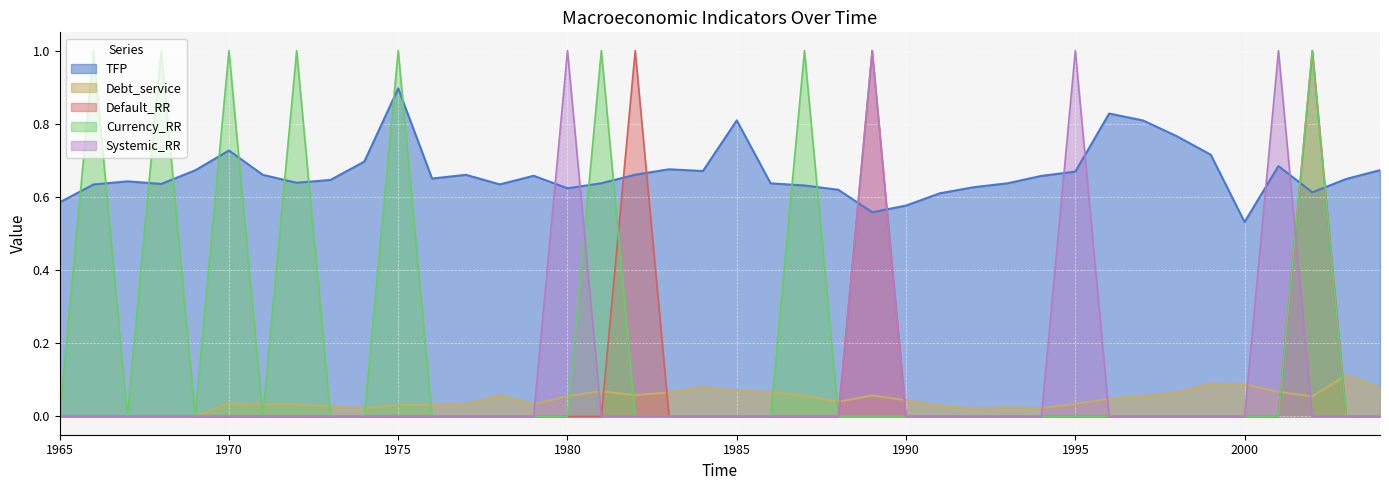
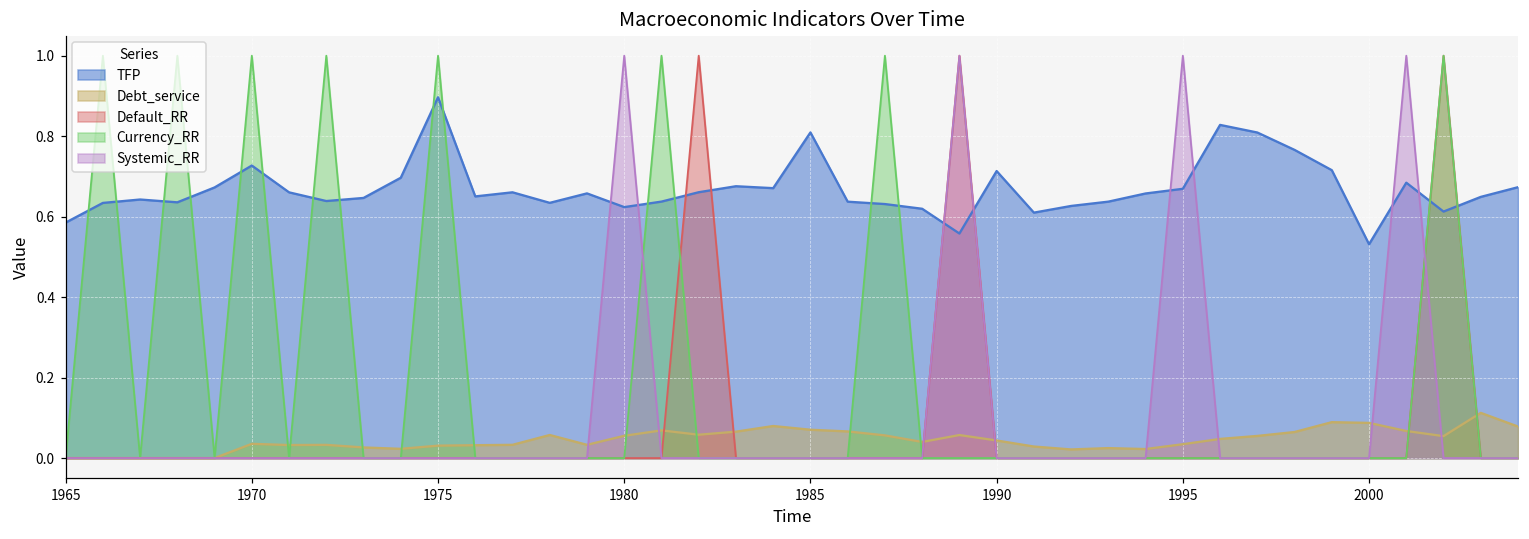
TFP, 1990: 0.58 -> 0.71
